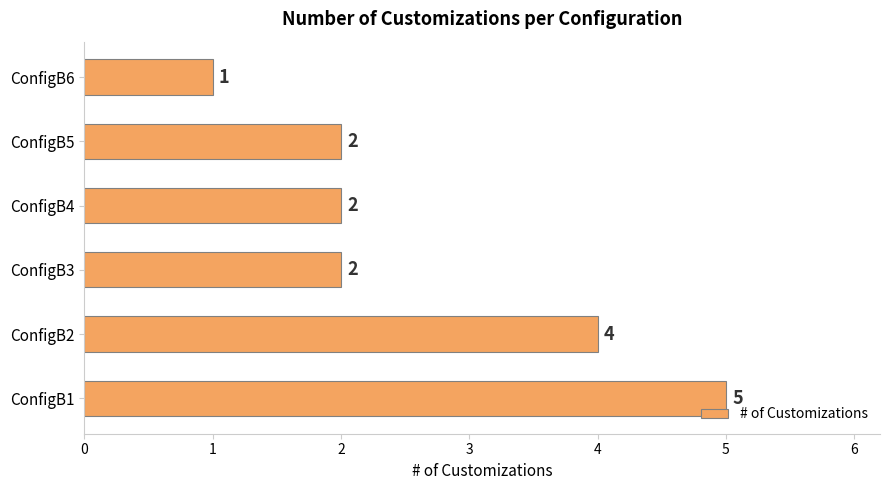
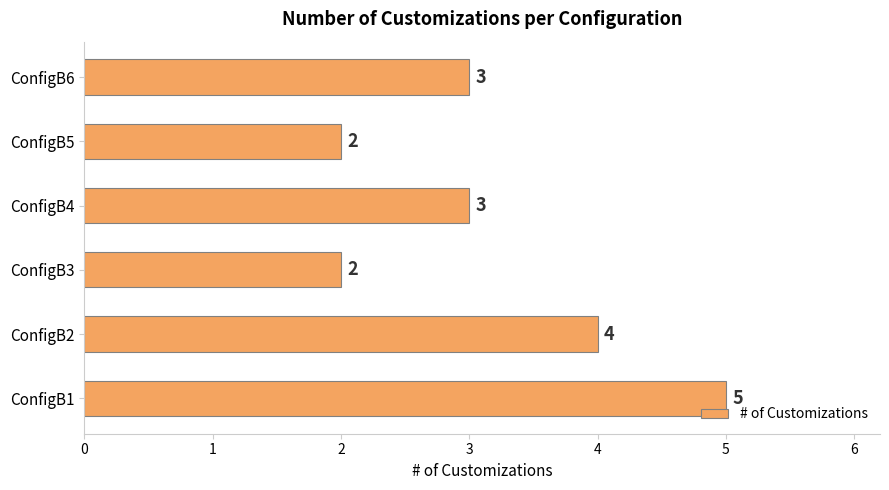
ConfigB6: 1 -> 3
ConfigB4: 2 -> 3
